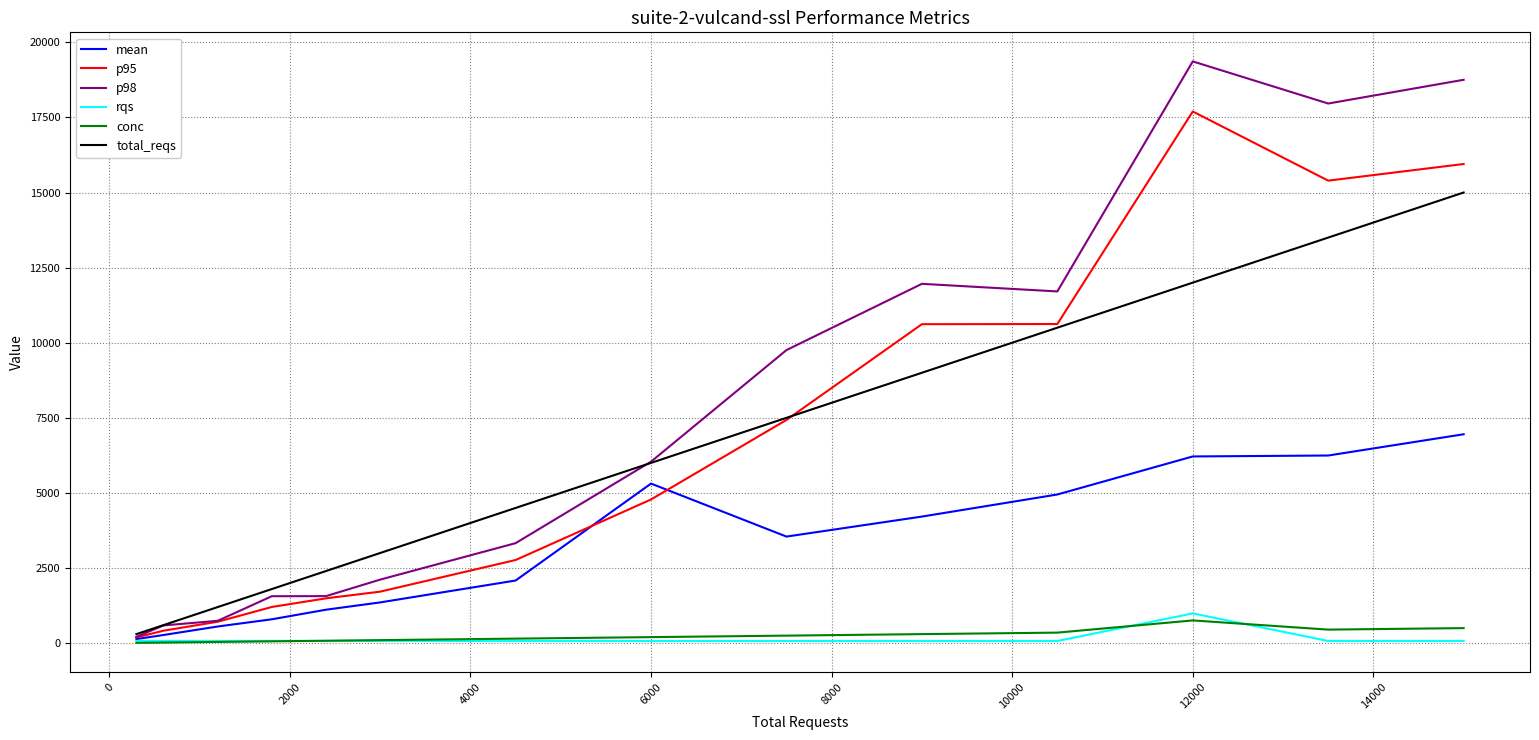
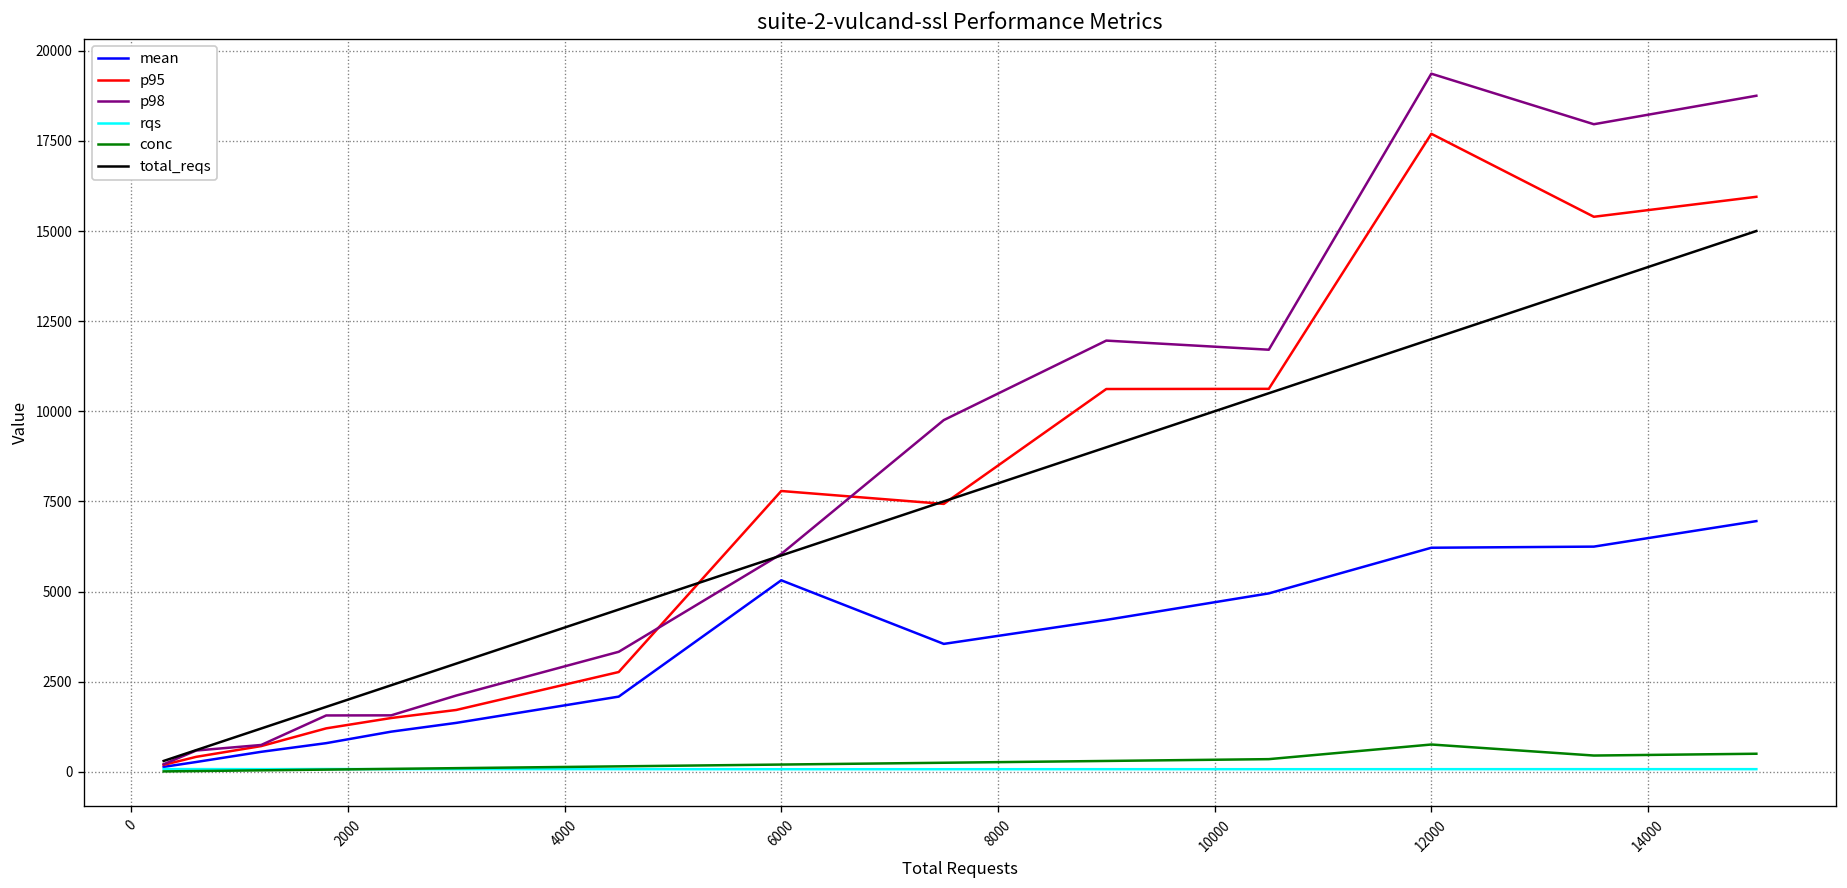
p95, 6000: 4800 -> 7800
rqs, 12000: 1000 -> 100
